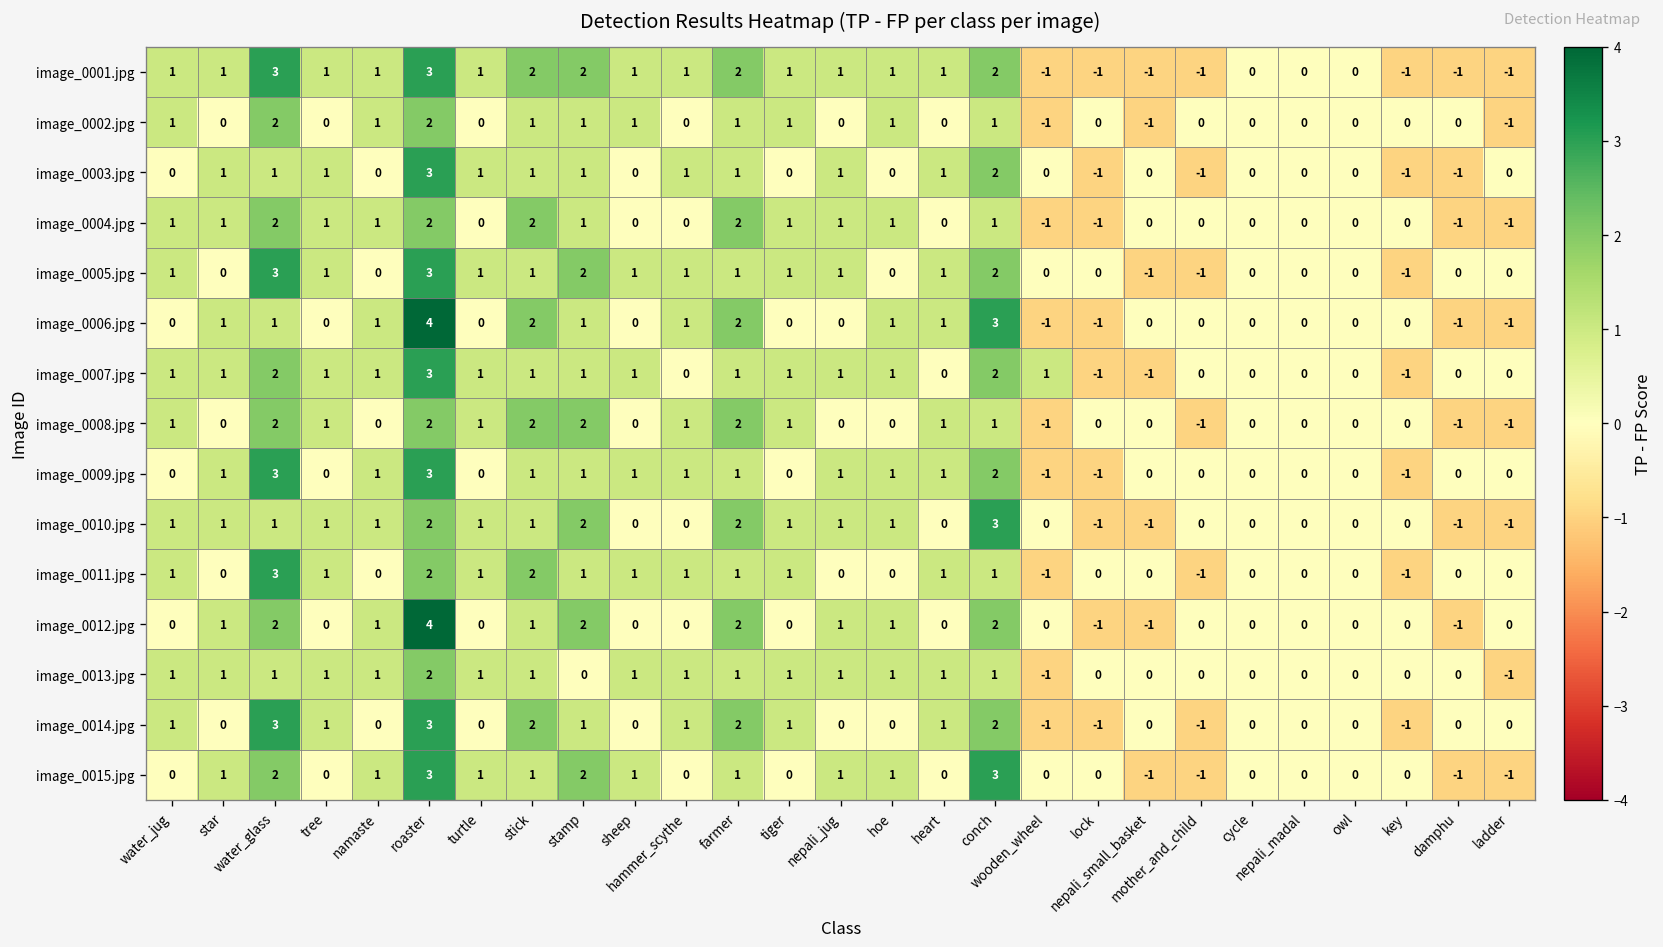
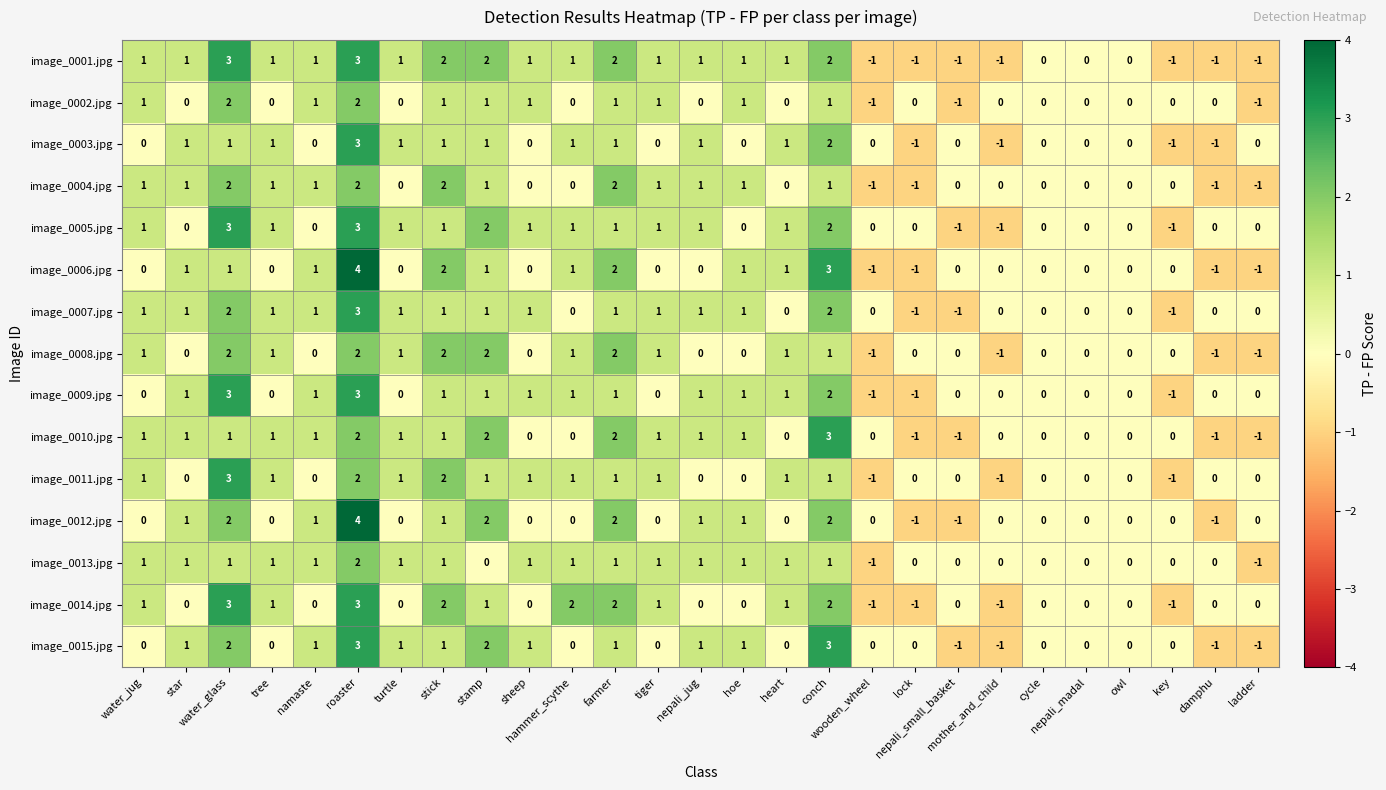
image_0007.jpg, wooden_wheel: 1 -> 0
image_0014.jpg, hammer_scythe: 1 -> 2
